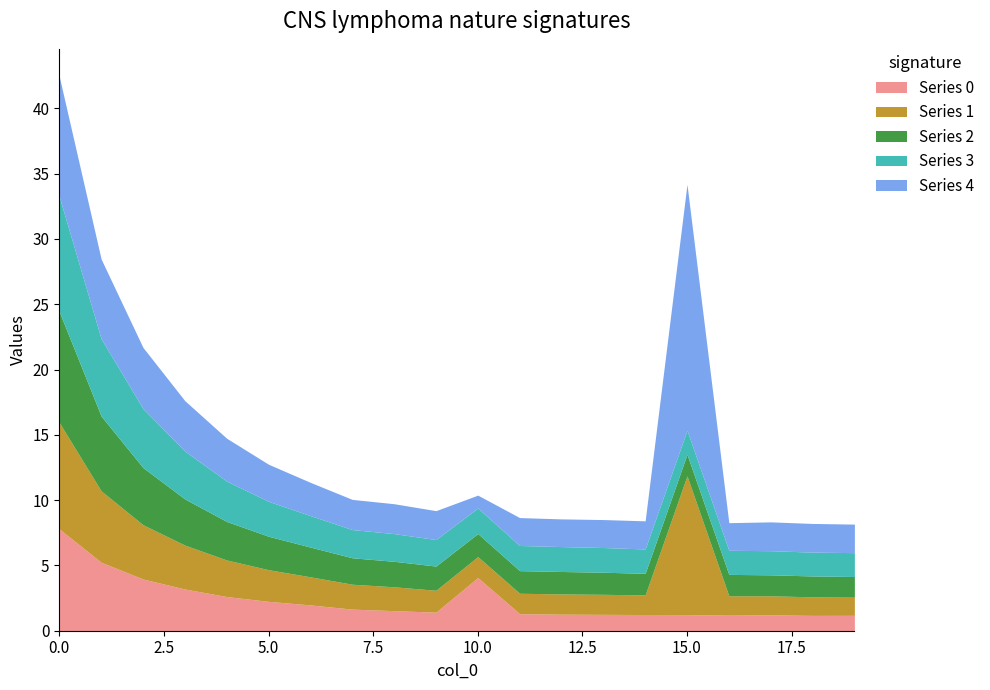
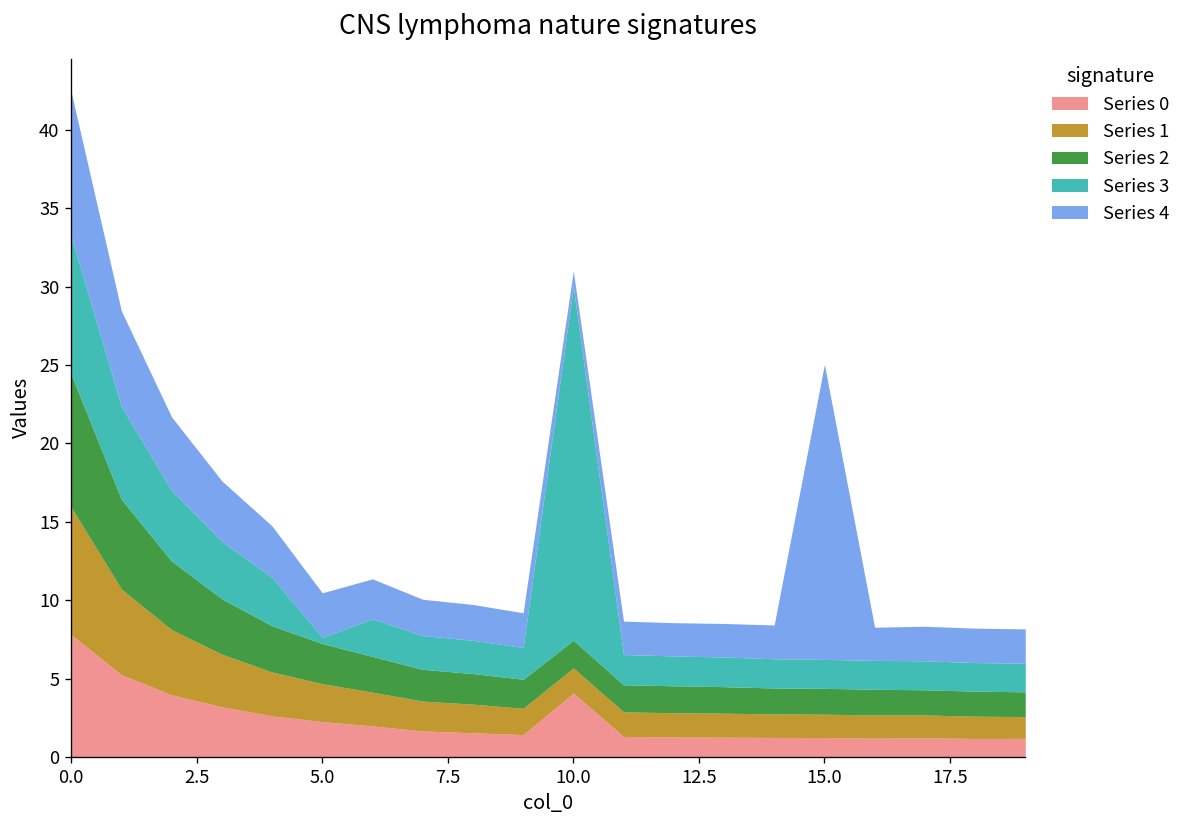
Series 3, 5.0: 2.7 -> 0.4
Series 3, 10.0: 2.0 -> 22.6
Series 1, 15.0: 10.6 -> 1.5
